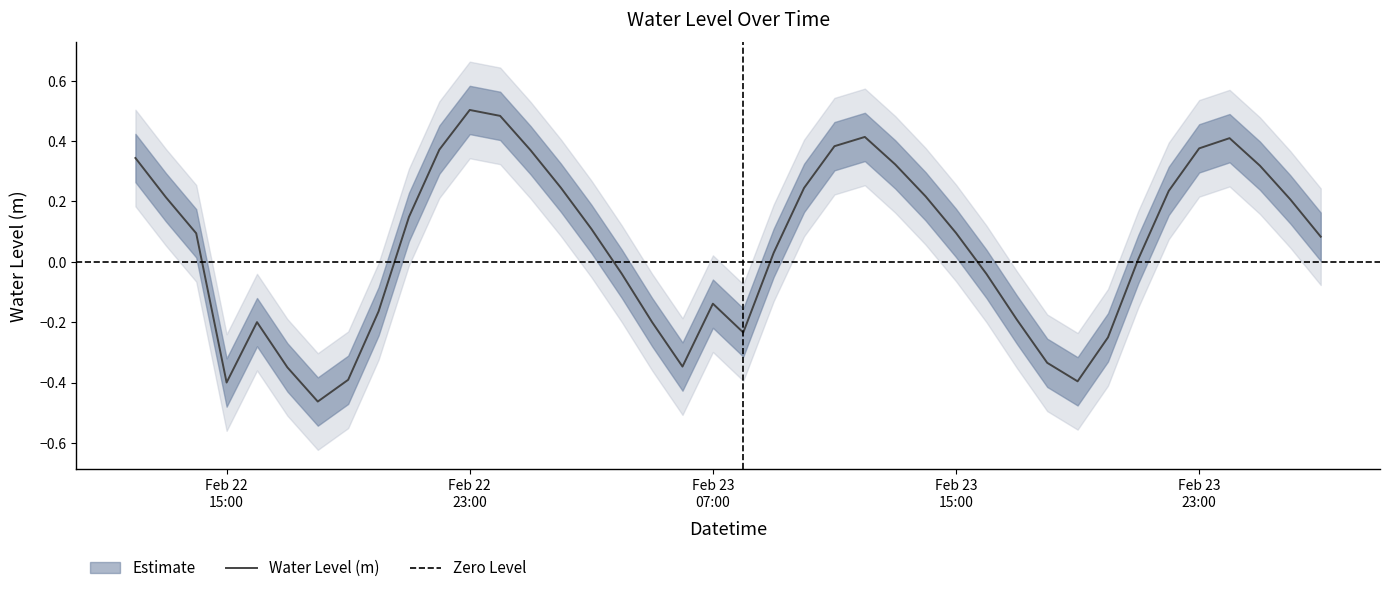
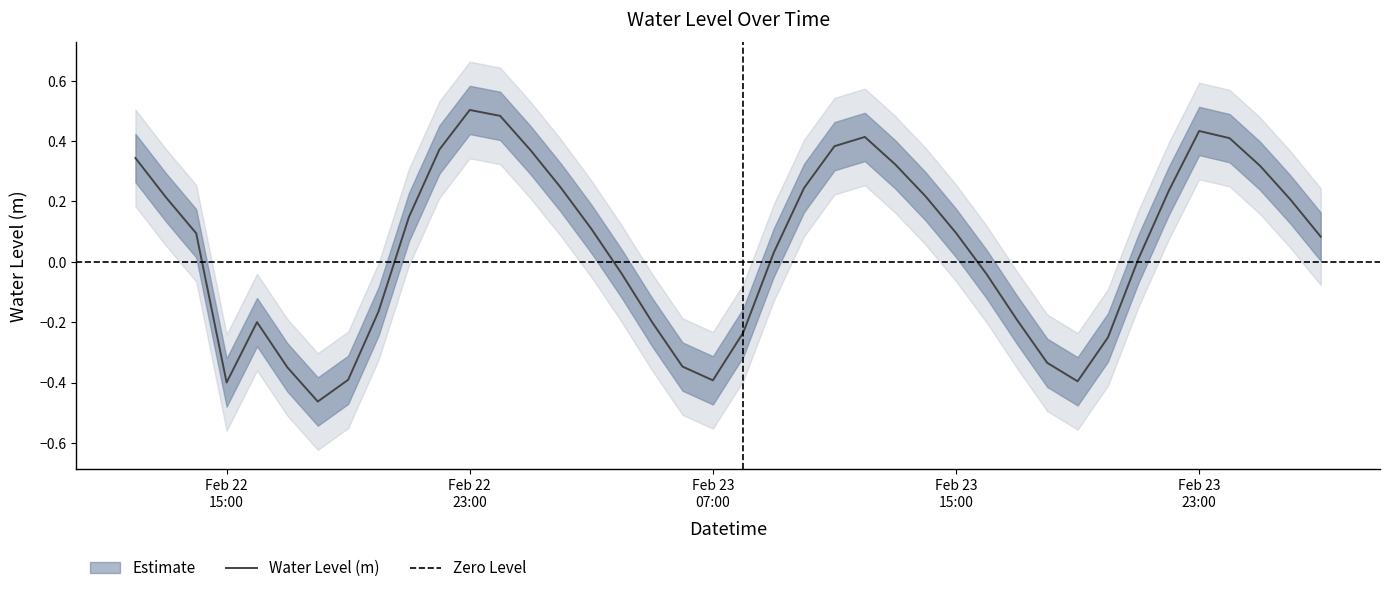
Water Level (m), Feb 23 07:00: -0.14 -> -0.39
Water Level (m), Feb 23 23:00: 0.38 -> 0.43
